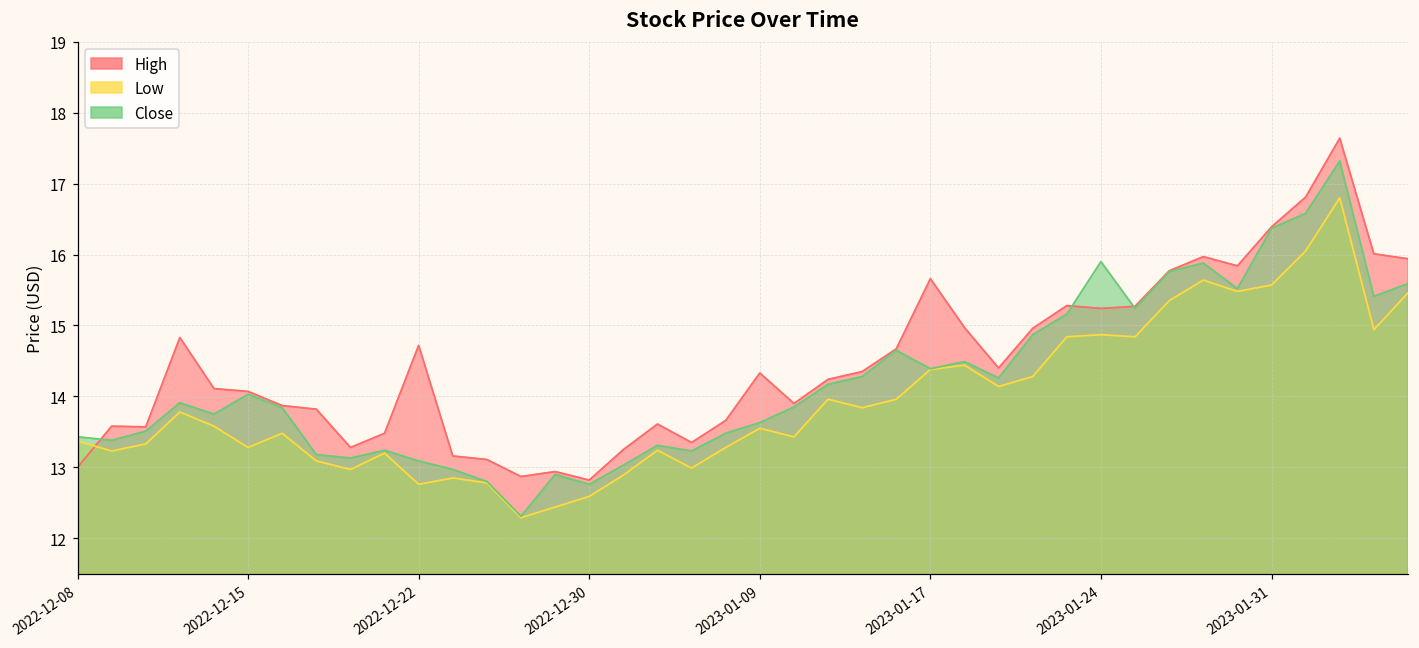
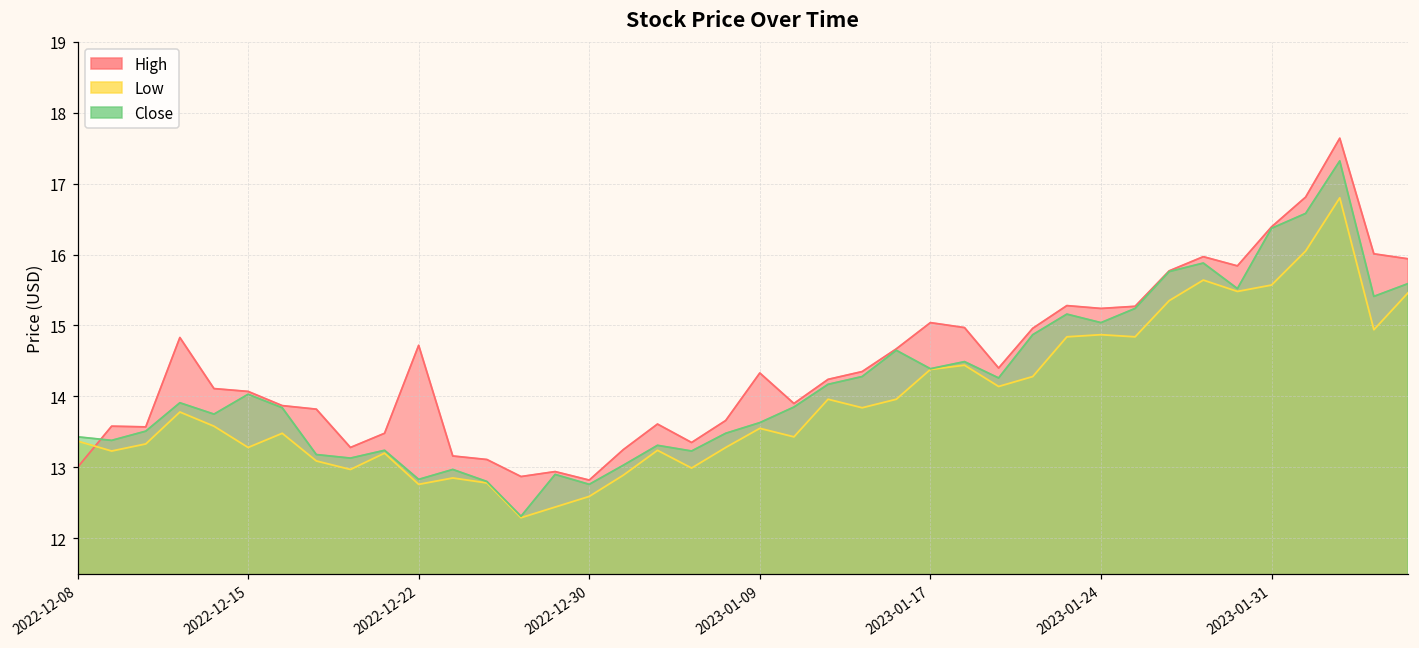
Close, 2022-12-22: 13.1 -> 12.8
High, 2023-01-17: 15.7 -> 15.0
Close, 2023-01-24: 15.9 -> 15.0
